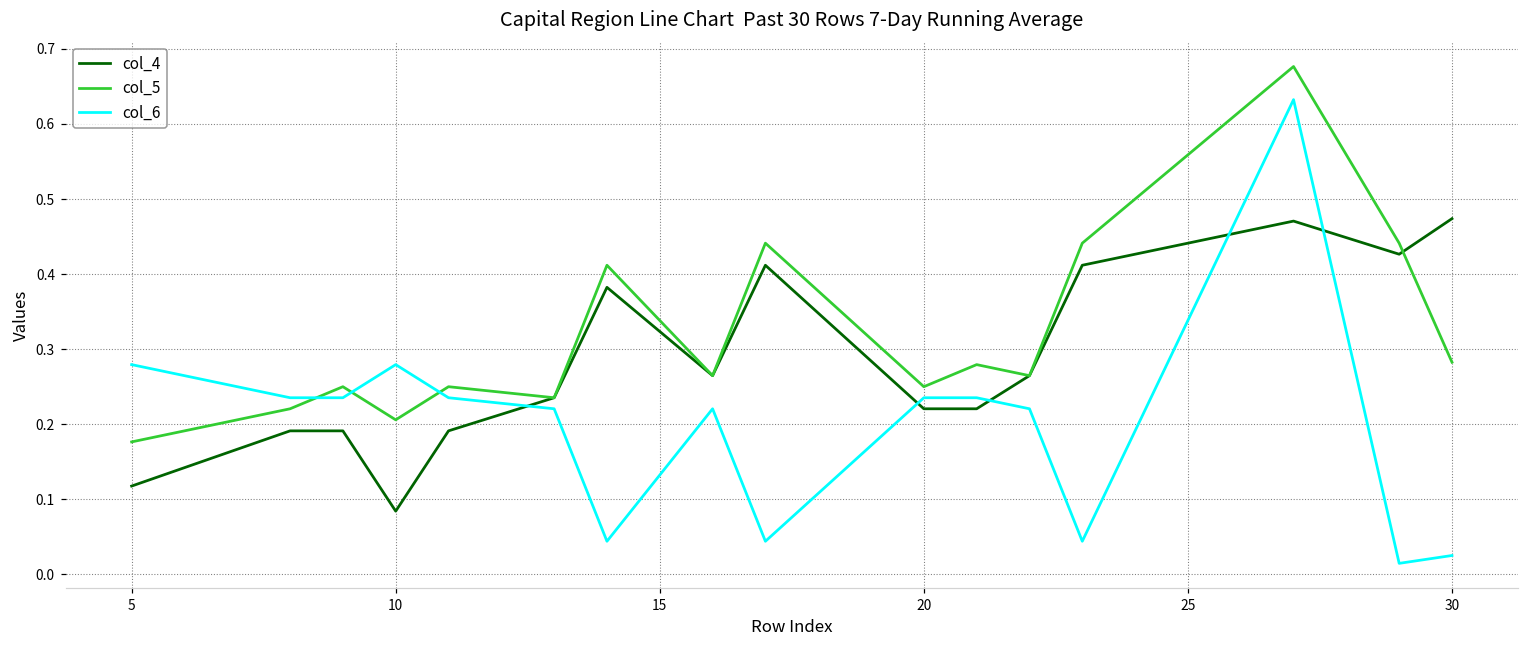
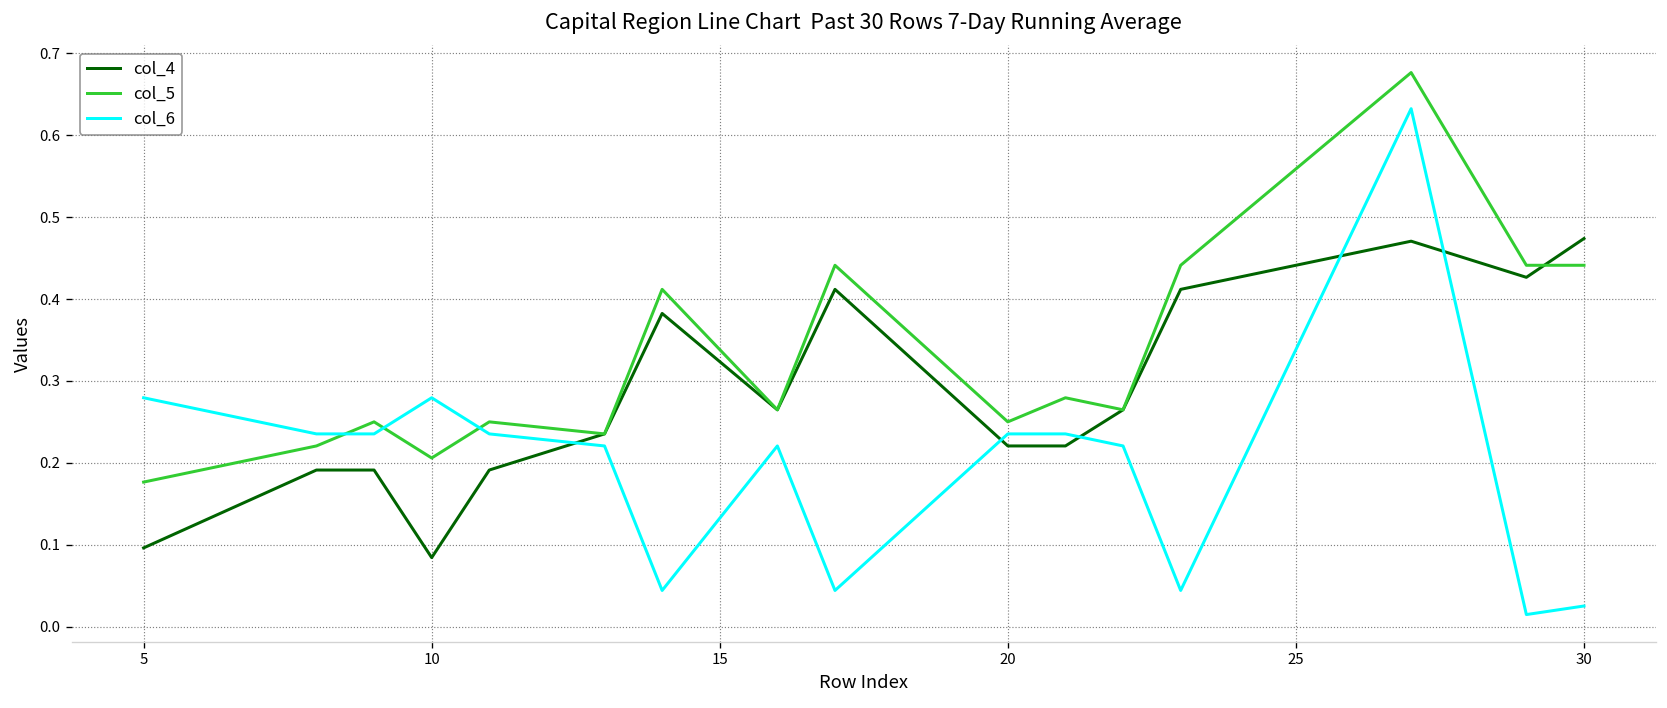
col_4, 5: 0.12 -> 0.10
col_5, 30: 0.28 -> 0.44
